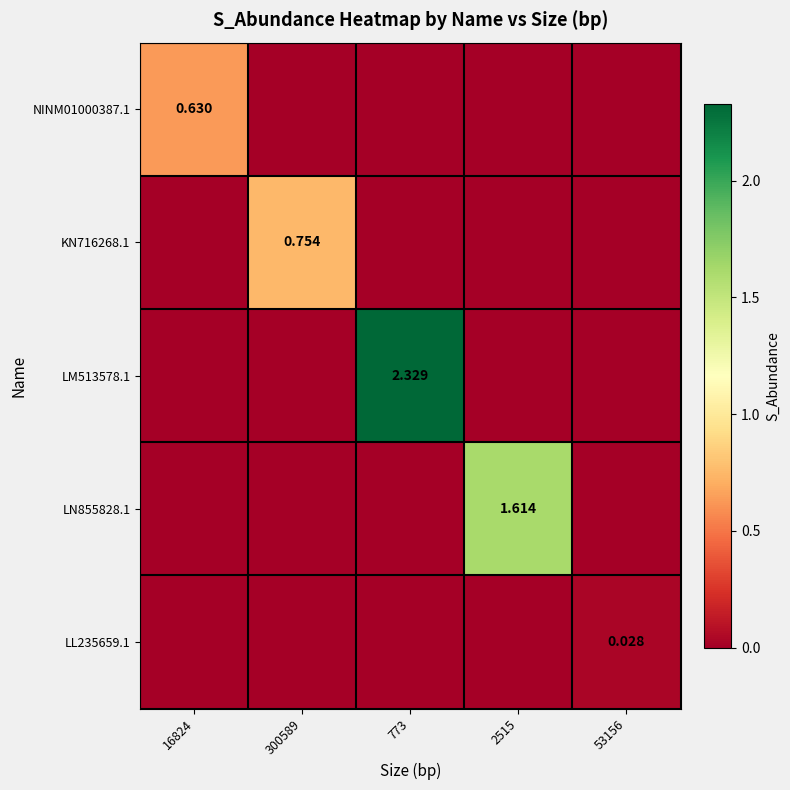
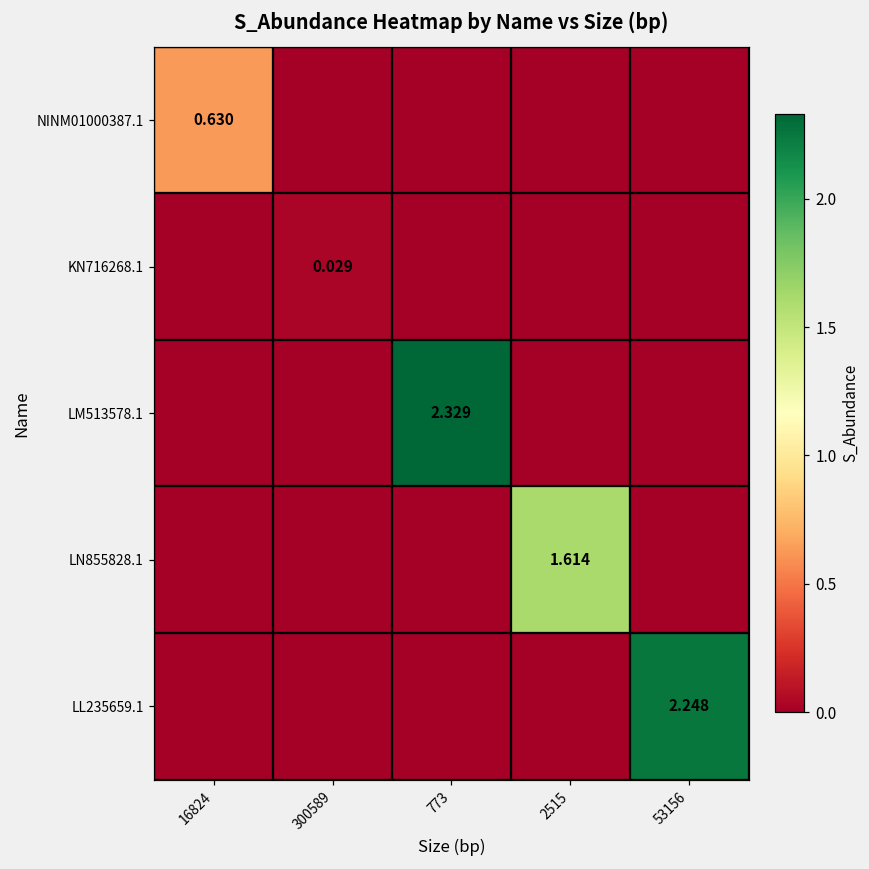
KN716268.1, 300589: 0.754 -> 0.029
LL235659.1, 53156: 0.028 -> 2.248
